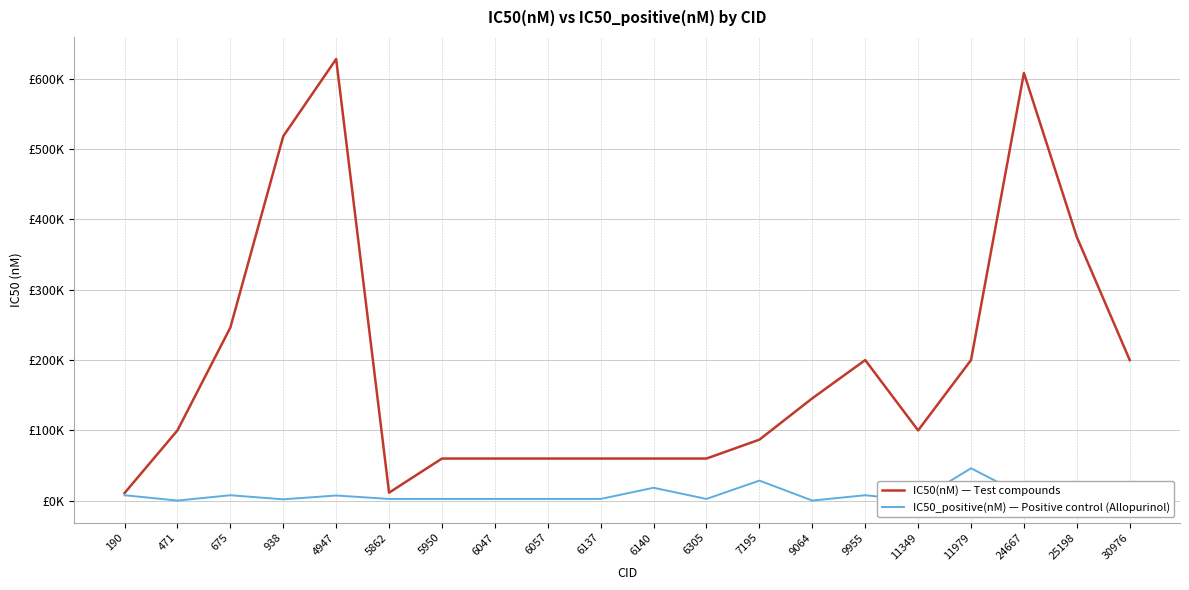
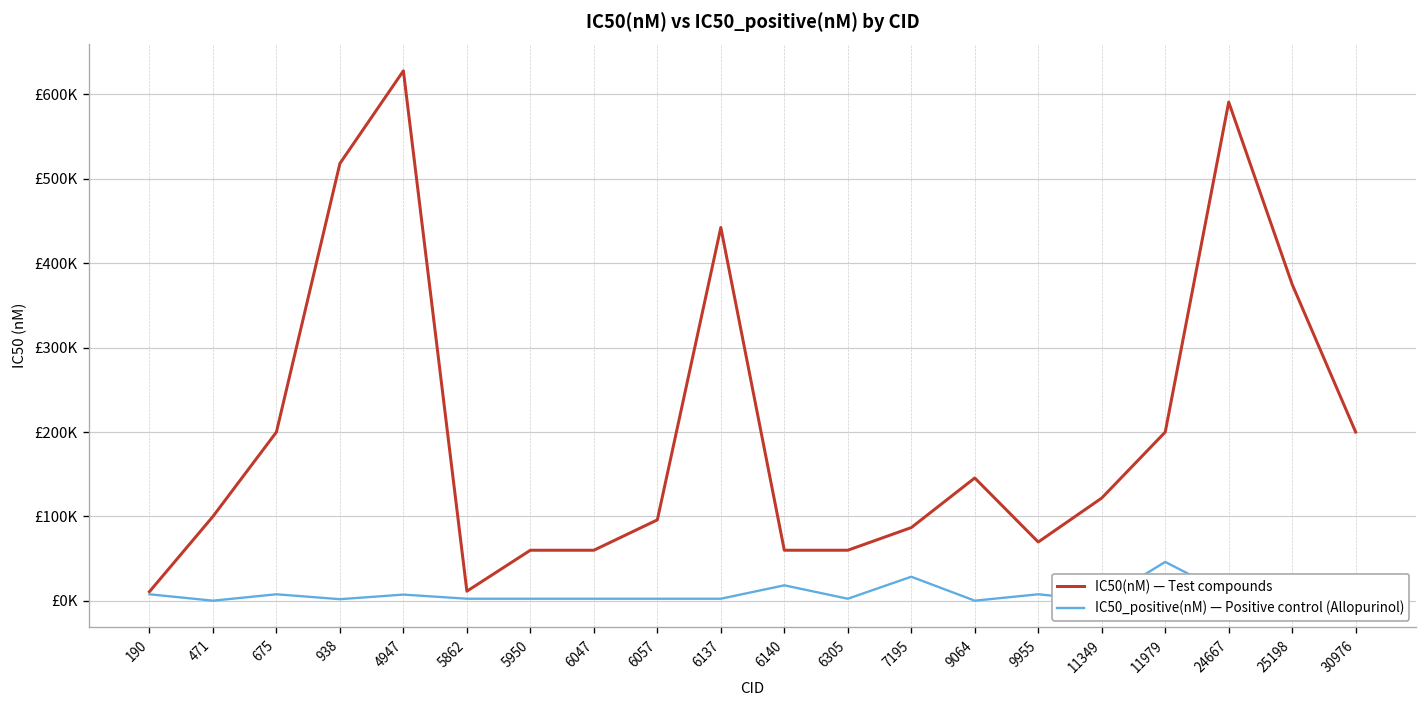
IC50(nM) — Test compounds, 675: £250000 -> £200000
IC50(nM) — Test compounds, 6057: £60000 -> £100000
IC50(nM) — Test compounds, 6137: £60000 -> £440000
IC50(nM) — Test compounds, 9955: £200000 -> £70000
IC50(nM) — Test compounds, 11349: £100000 -> £120000
IC50(nM) — Test compounds, 24667: £610000 -> £590000
